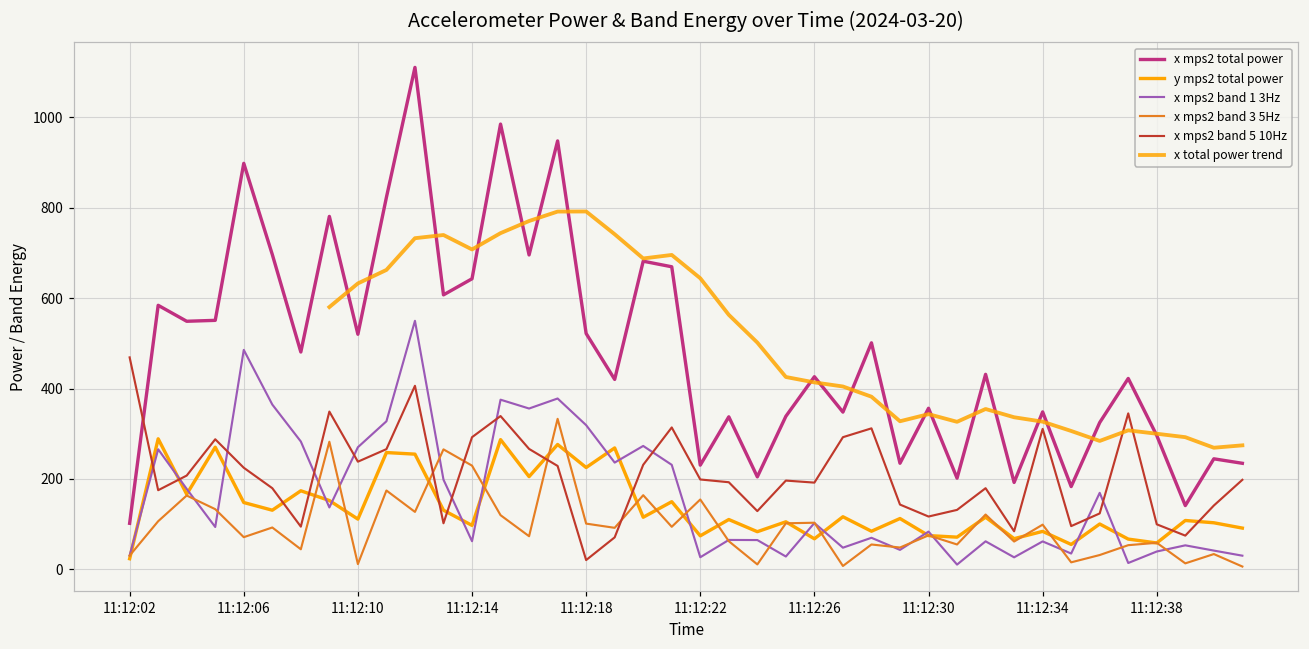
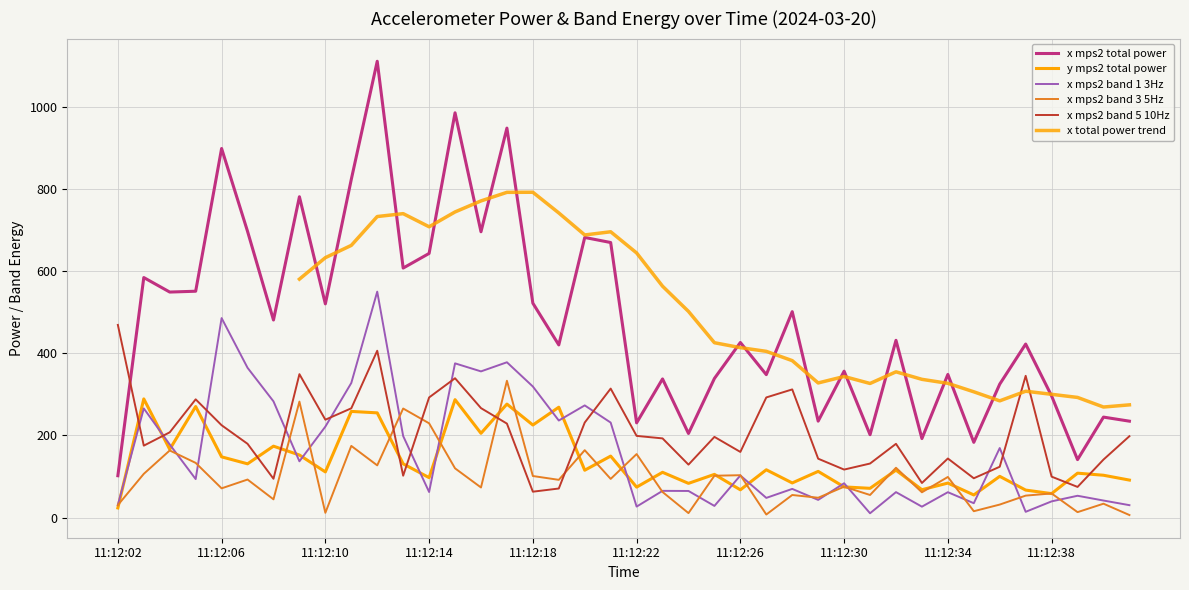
x mps2 band 1 3Hz, 11:12:10: 270 -> 220
x mps2 band 5 10Hz, 11:12:18: 20 -> 60
x mps2 band 5 10Hz, 11:12:26: 190 -> 160
x mps2 band 5 10Hz, 11:12:34: 310 -> 140
